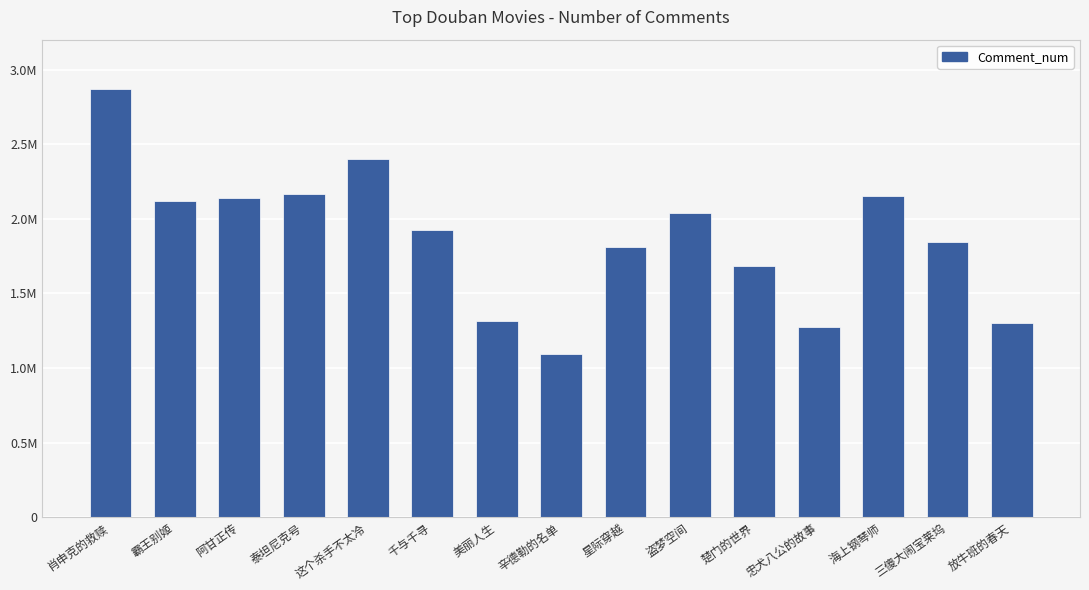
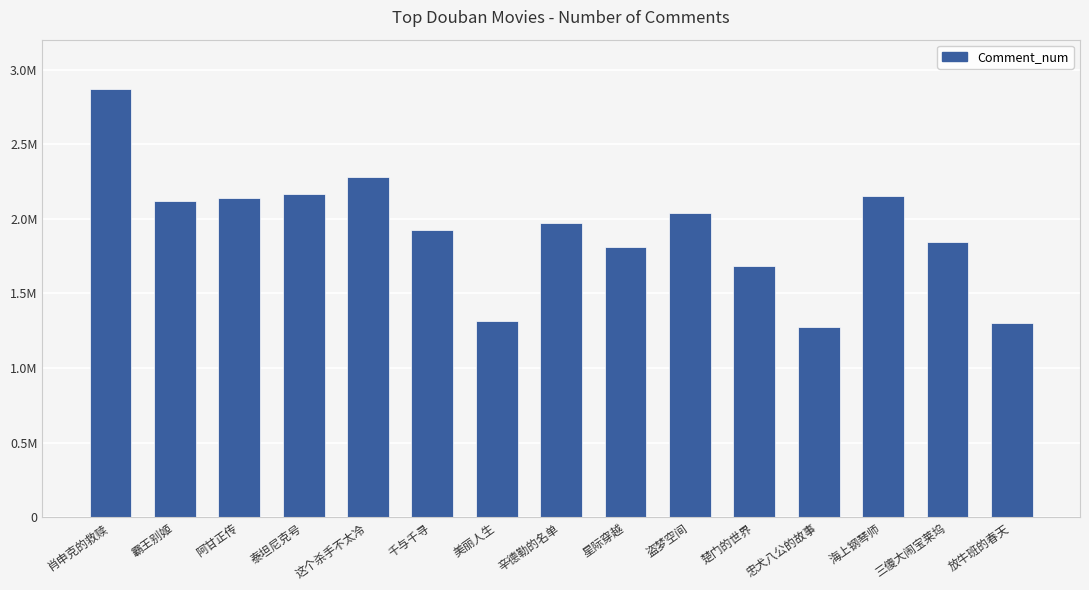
这个杀手不太冷: 2400000 -> 2280000
辛德勒的名单: 1100000 -> 1970000
